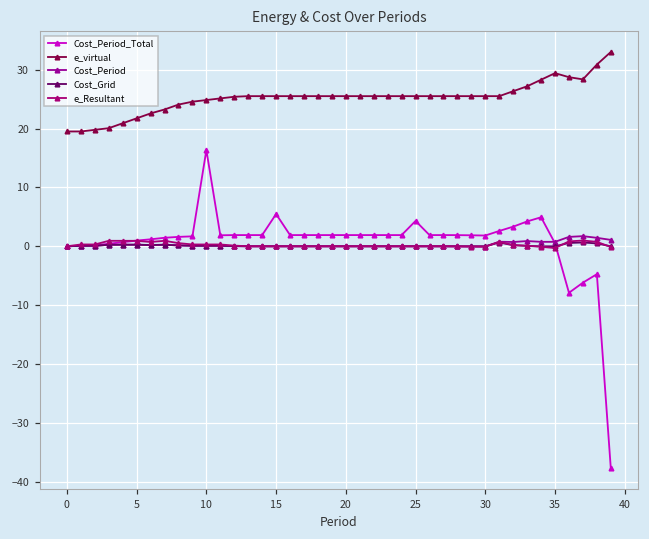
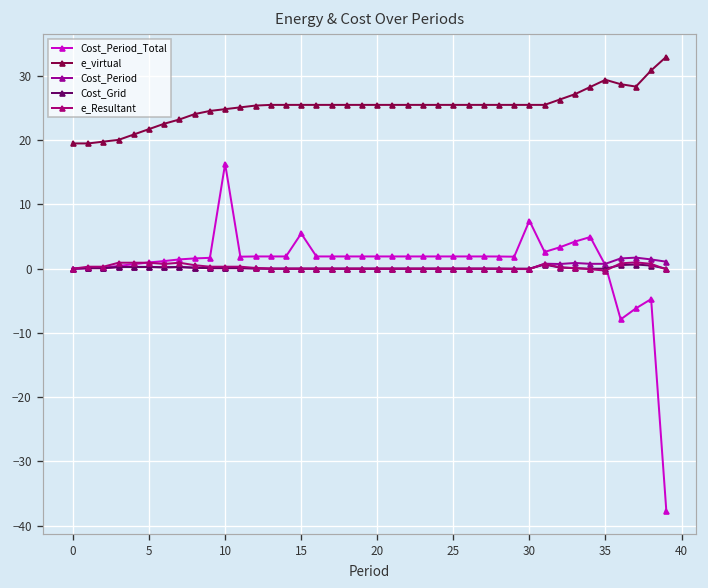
Cost_Period_Total, 25: 4 -> 2
Cost_Period_Total, 30: 2 -> 7
